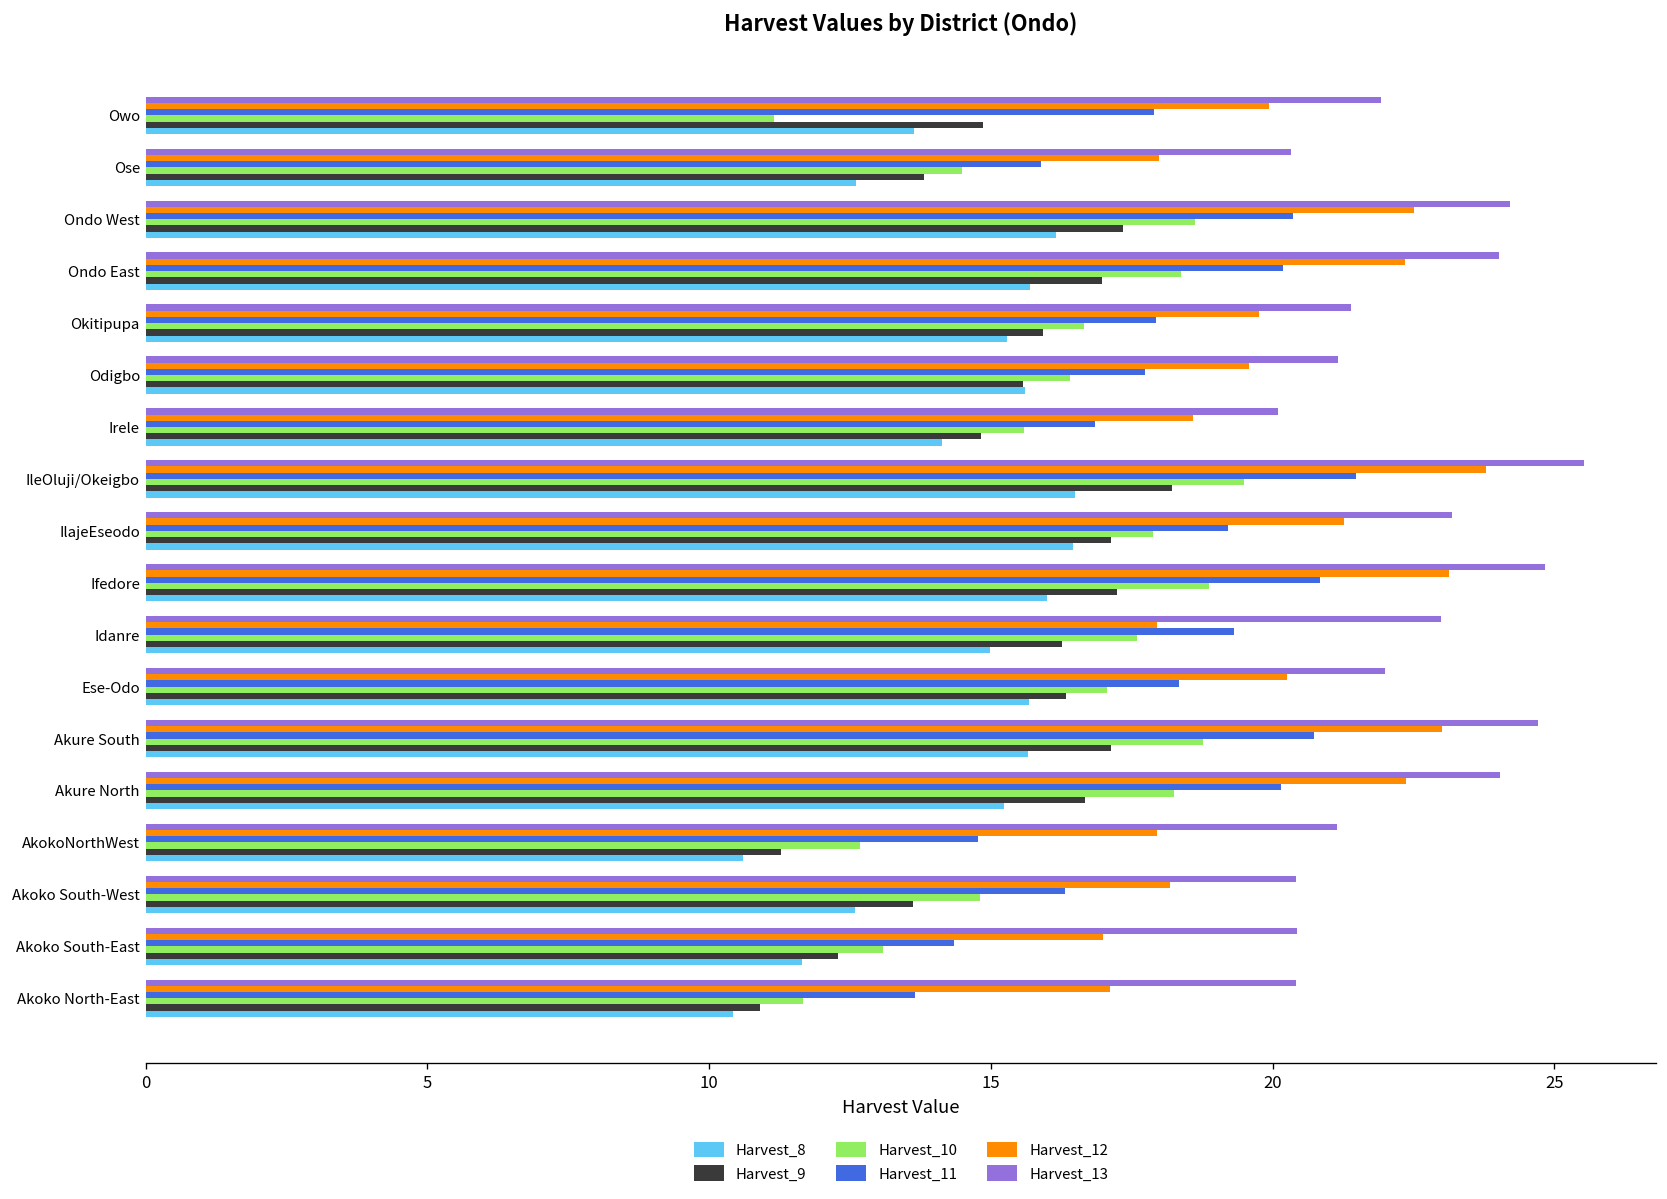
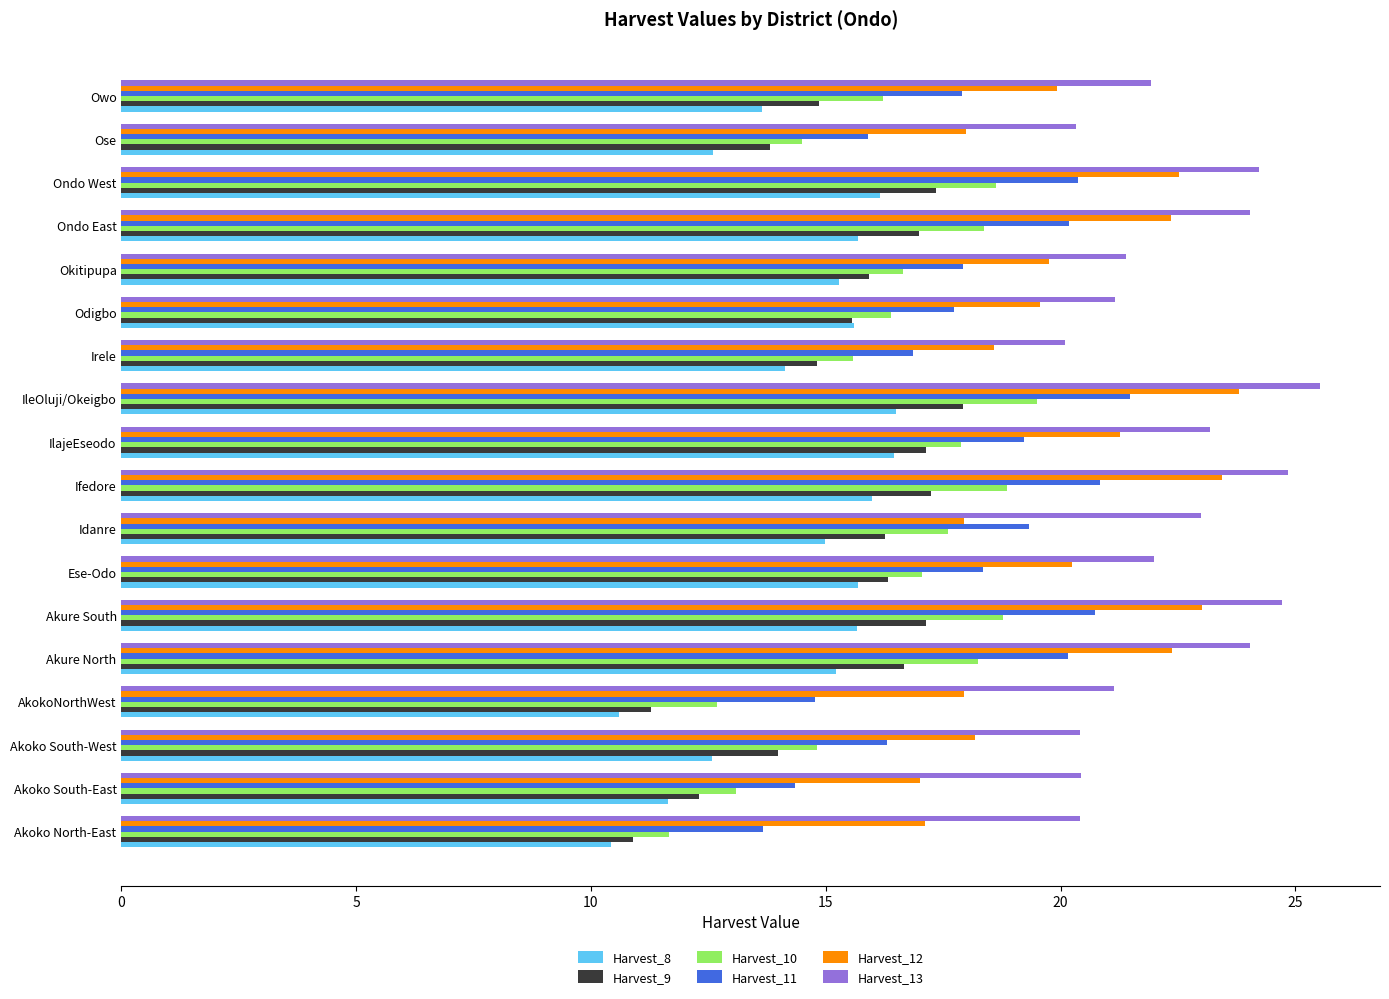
Harvest_10, Owo: 11.1 -> 16.2
Harvest_9, IleOluji/Okeigbo: 18.2 -> 17.9
Harvest_12, Ifedore: 23.1 -> 23.4
Harvest_9, Akoko South-West: 13.6 -> 14.0
